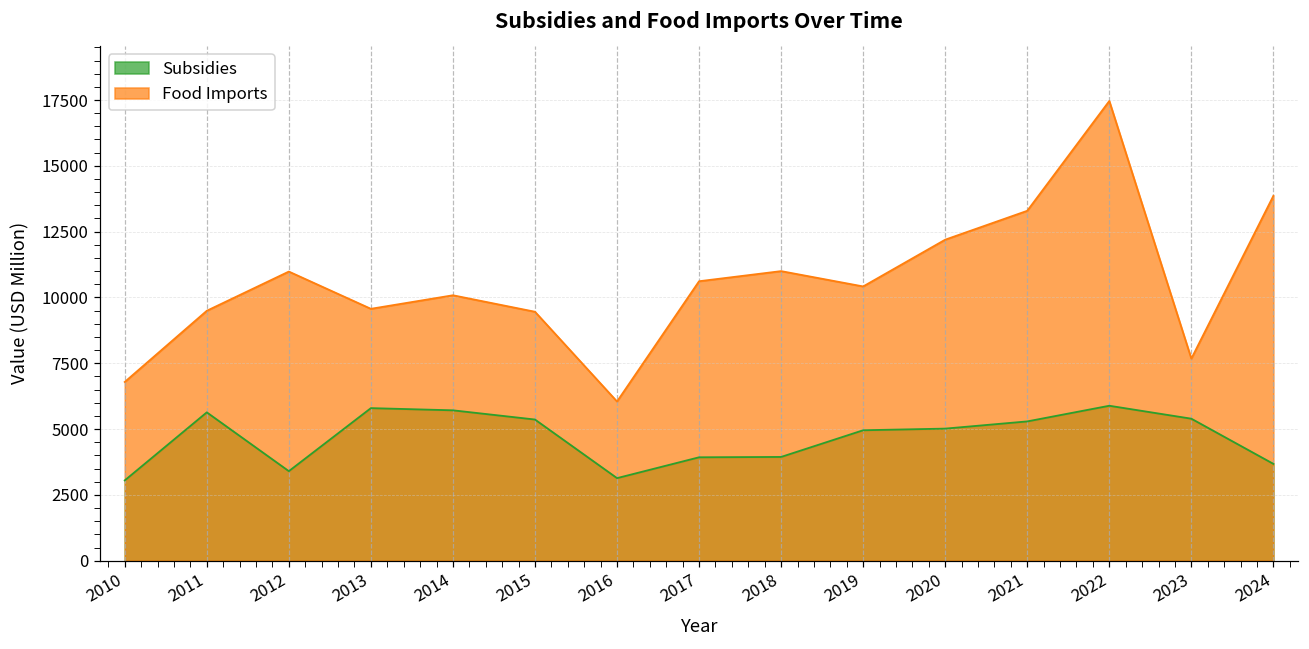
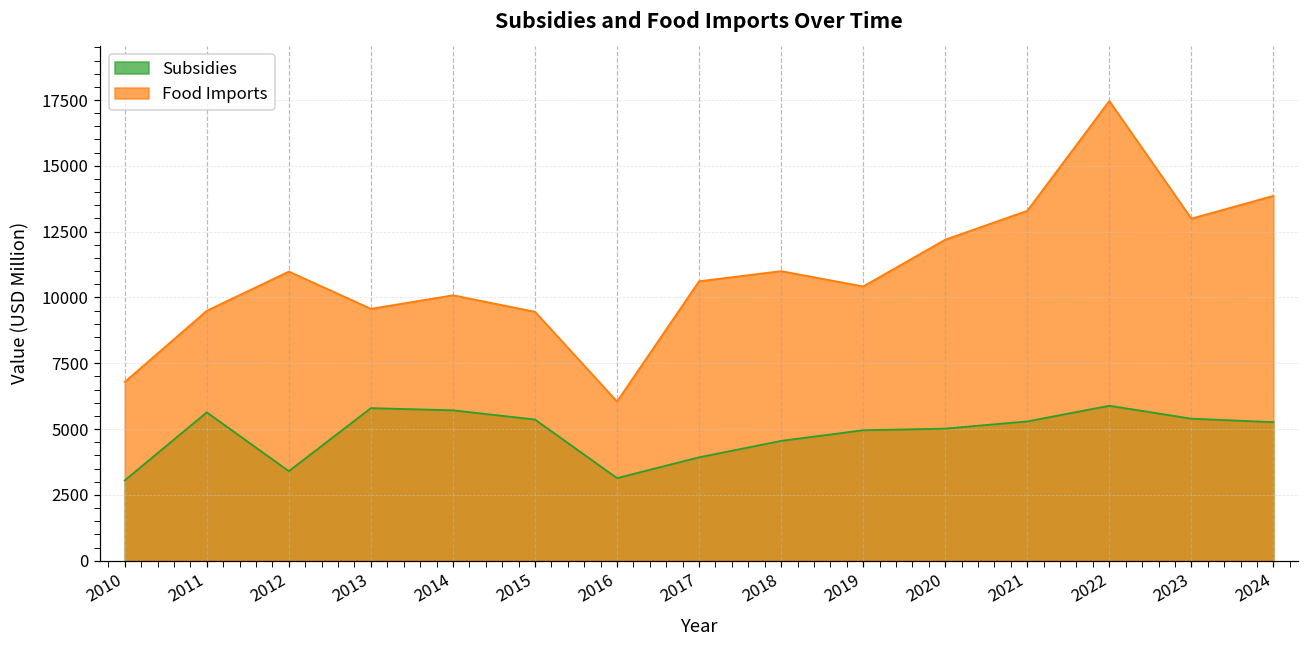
Subsidies, 2018: 3900 -> 4600
Food Imports, 2023: 7700 -> 13000
Subsidies, 2024: 3700 -> 5300
